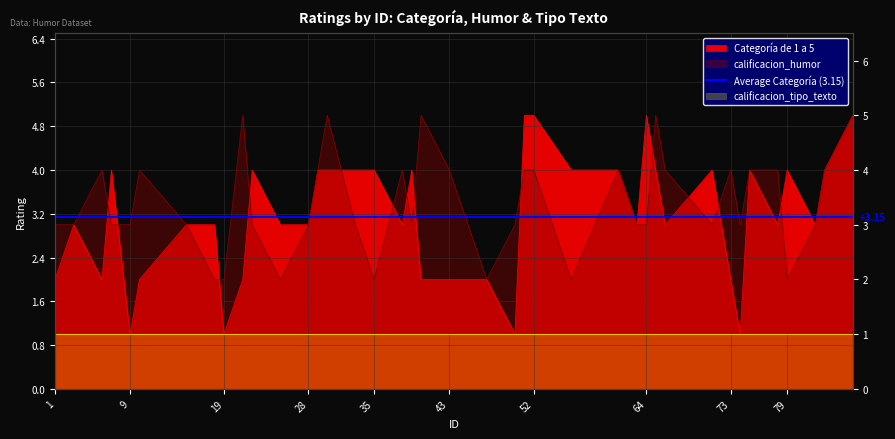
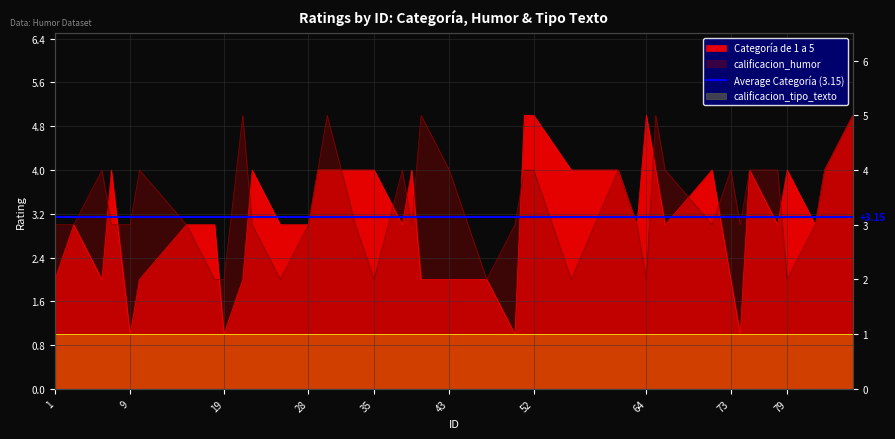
calificacion_humor, 64: 3 -> 2
